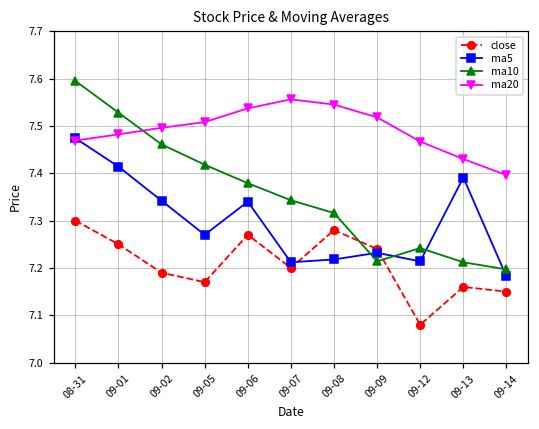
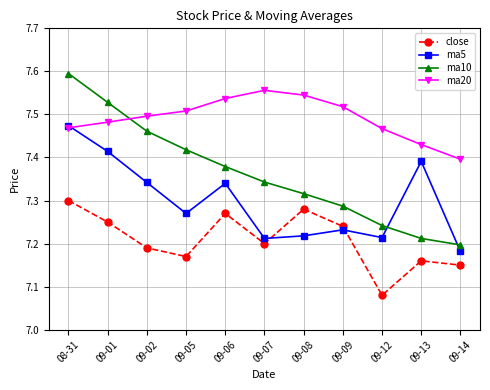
ma10, 09-09: 7.21 -> 7.29
